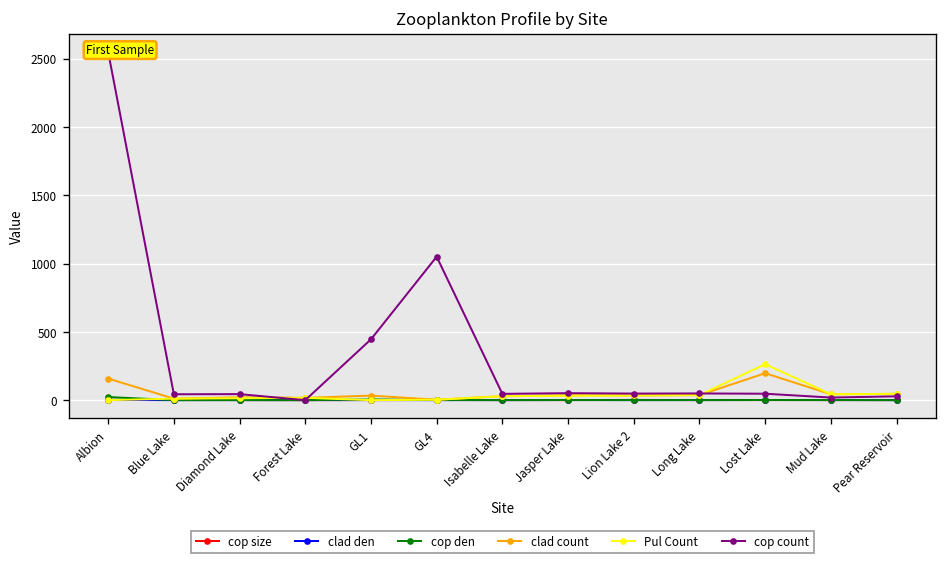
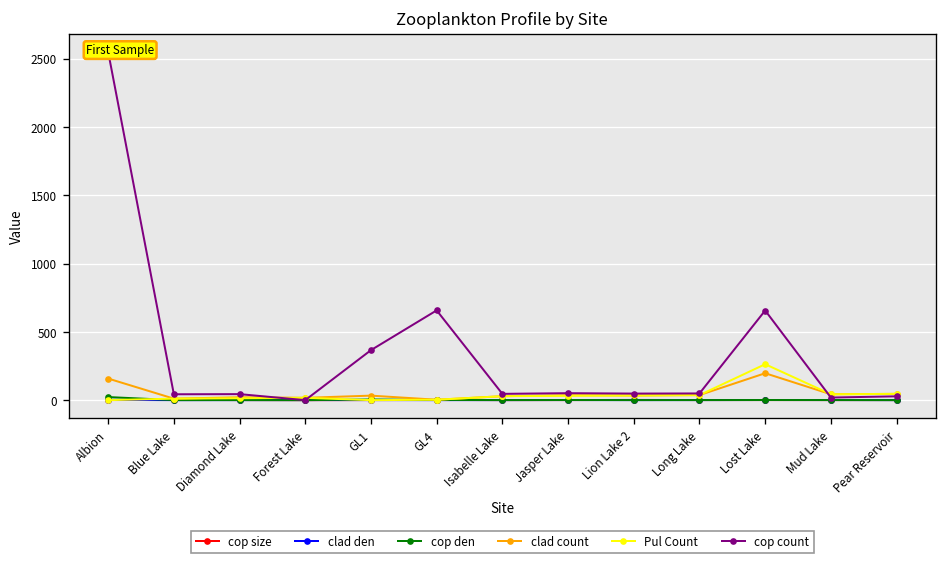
cop count, GL1: 450 -> 370
cop count, GL4: 1050 -> 660
cop count, Lost Lake: 50 -> 660
